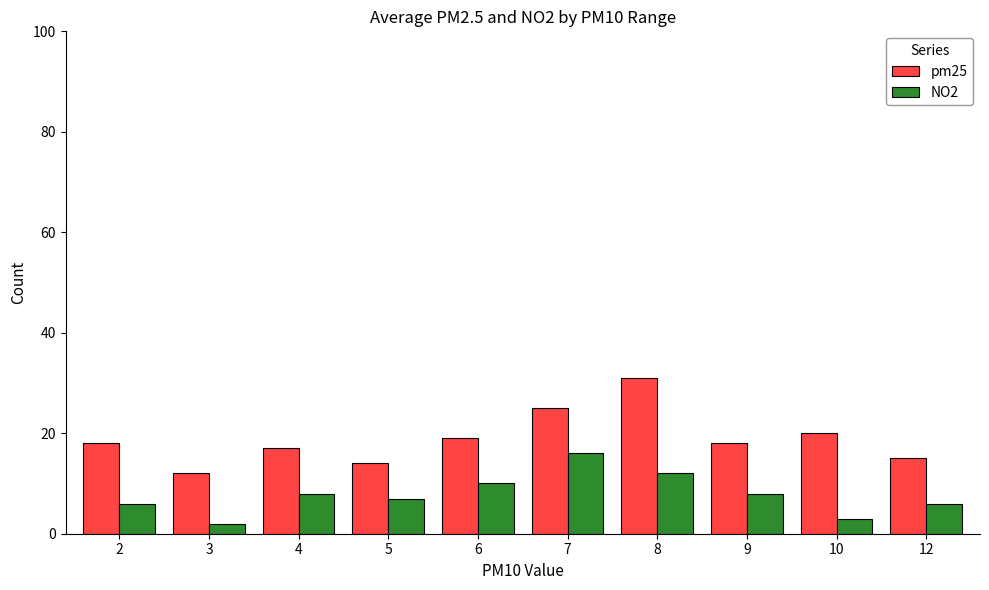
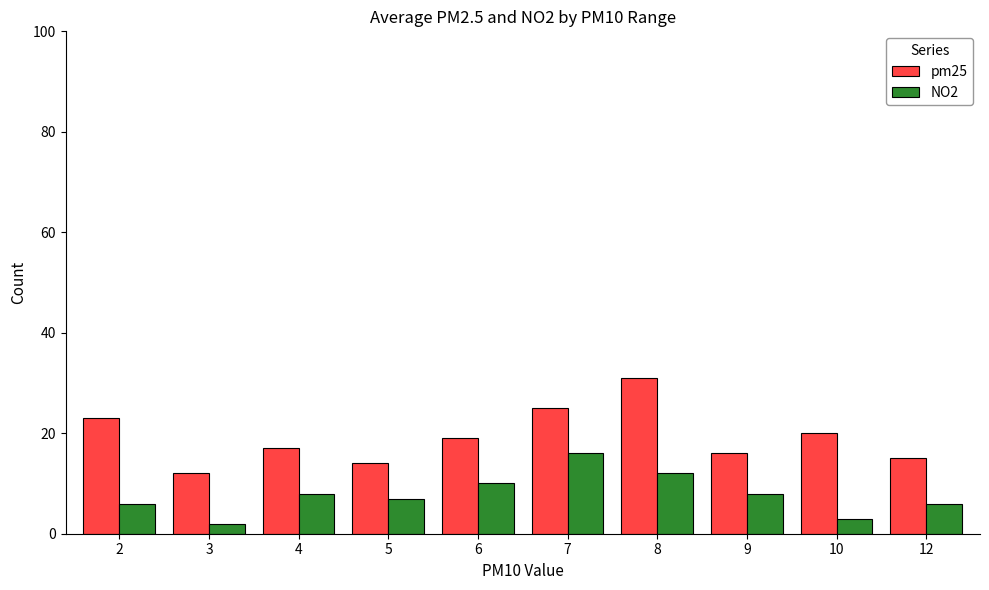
pm25, 2: 18 -> 23
pm25, 9: 18 -> 16
